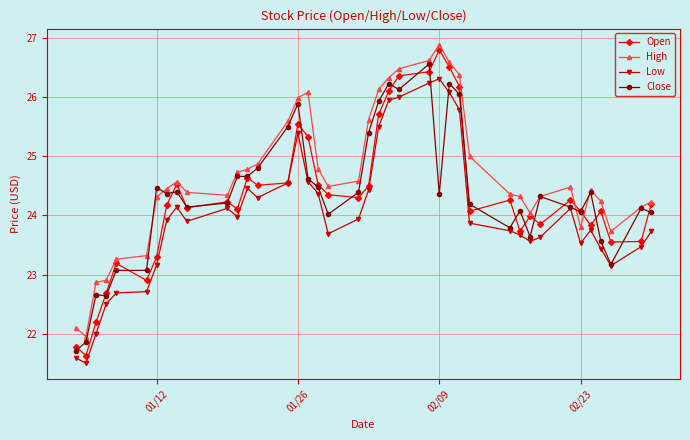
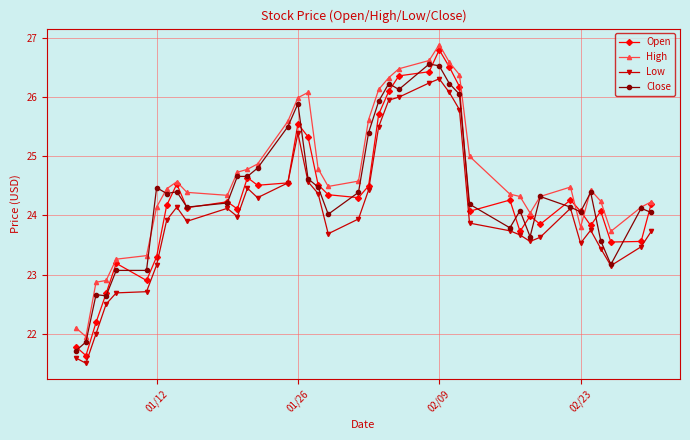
High, 01/12: 24.3 -> 24.1
Close, 02/09: 24.4 -> 26.5
